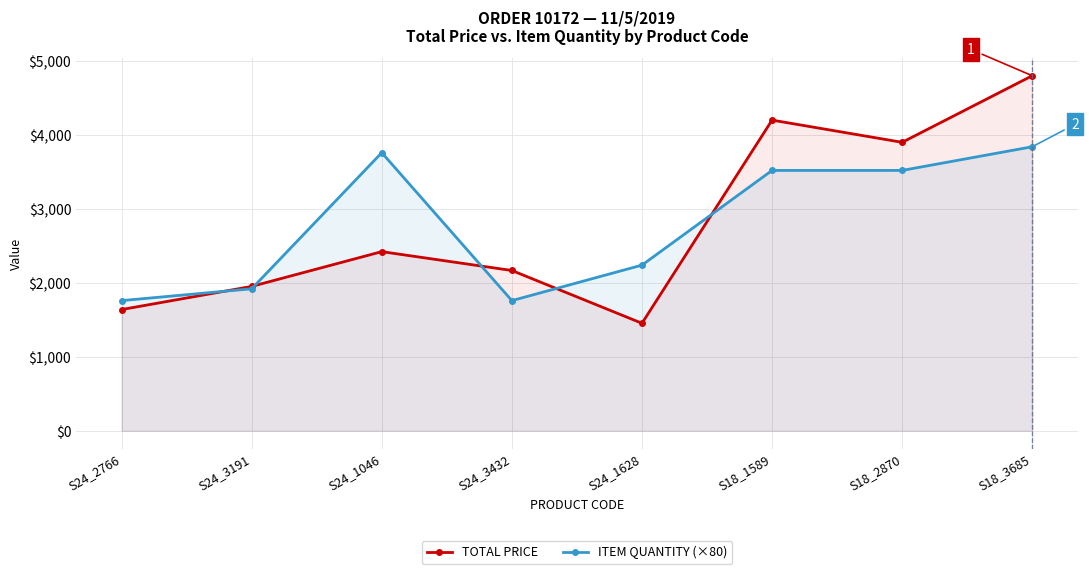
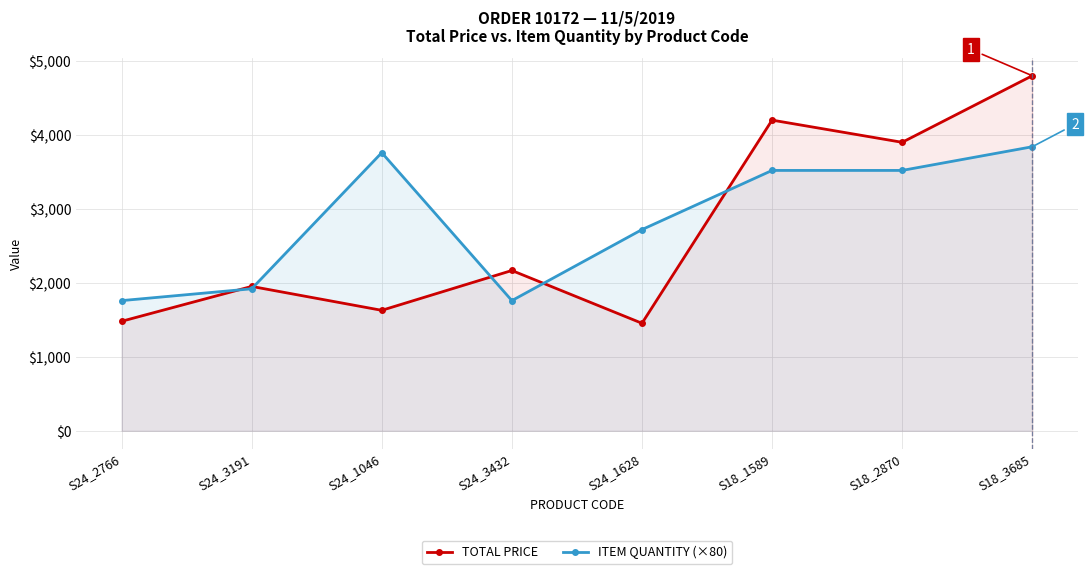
TOTAL PRICE, S24_2766: $1,600 -> $1,500
TOTAL PRICE, S24_1046: $2,400 -> $1,600
ITEM QUANTITY (×80), S24_1628: $2,200 -> $2,700
